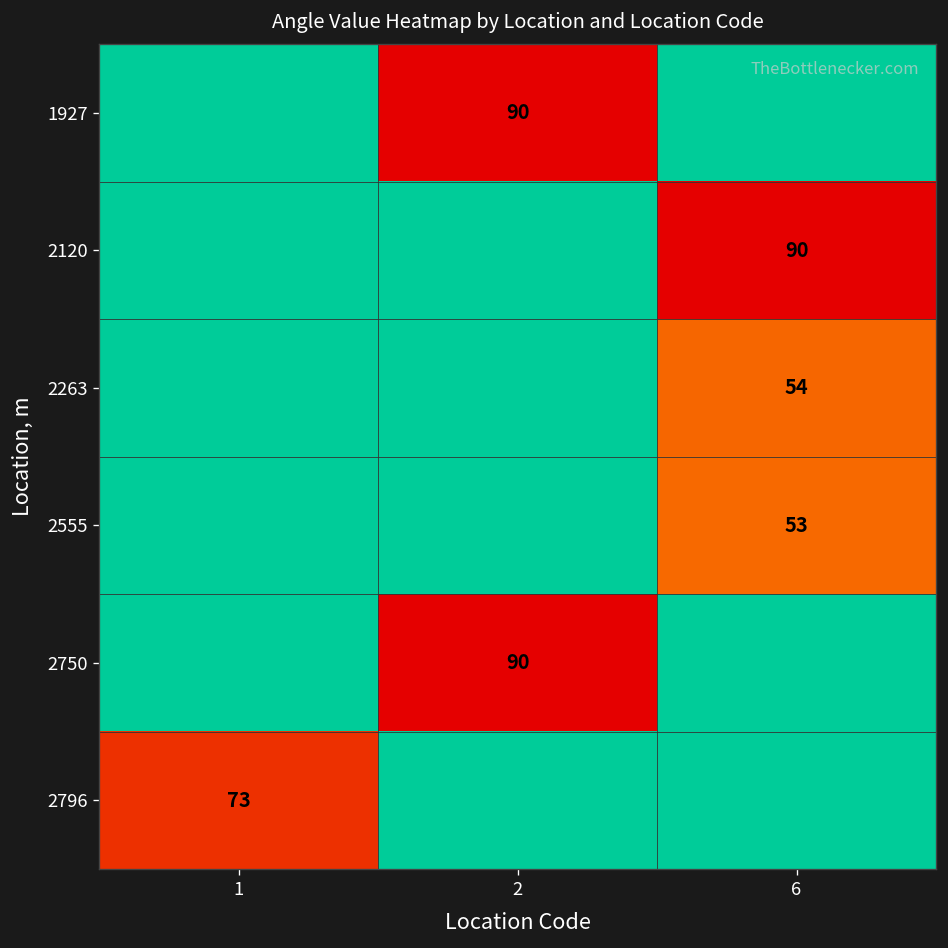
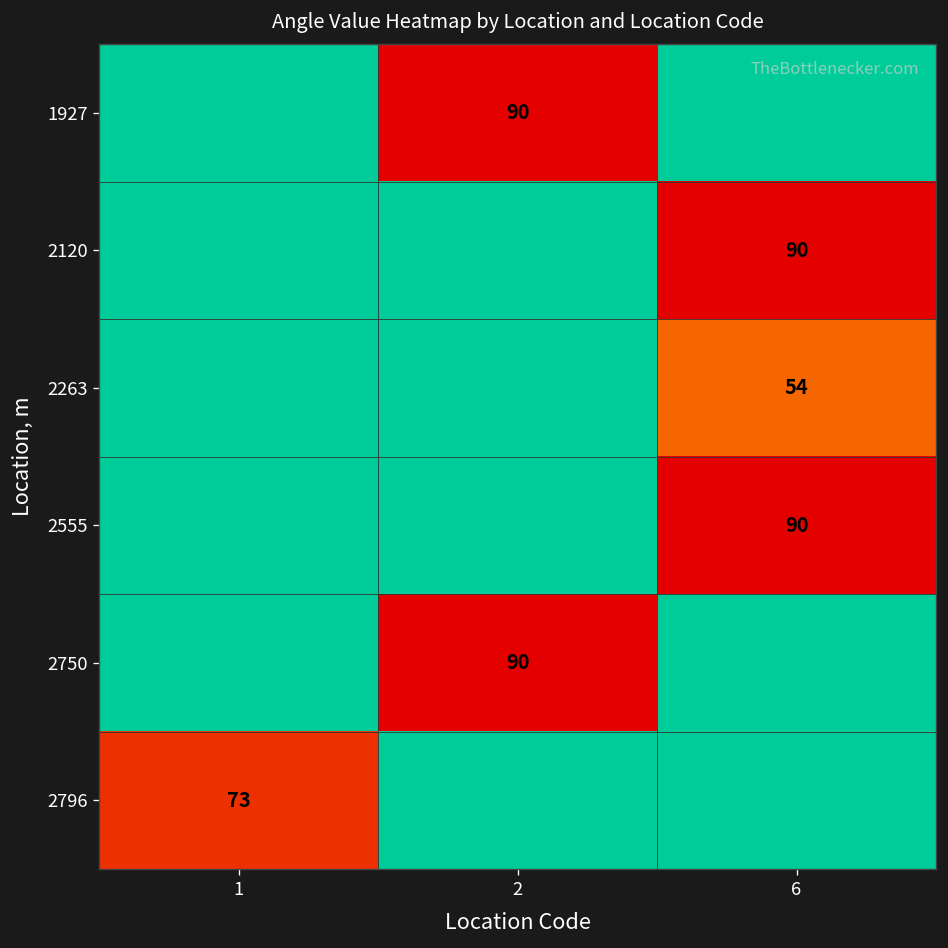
2555, 6: 53 -> 90
